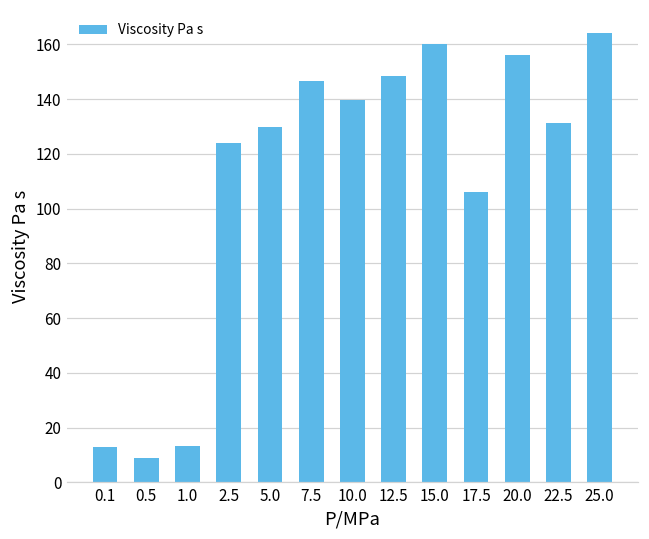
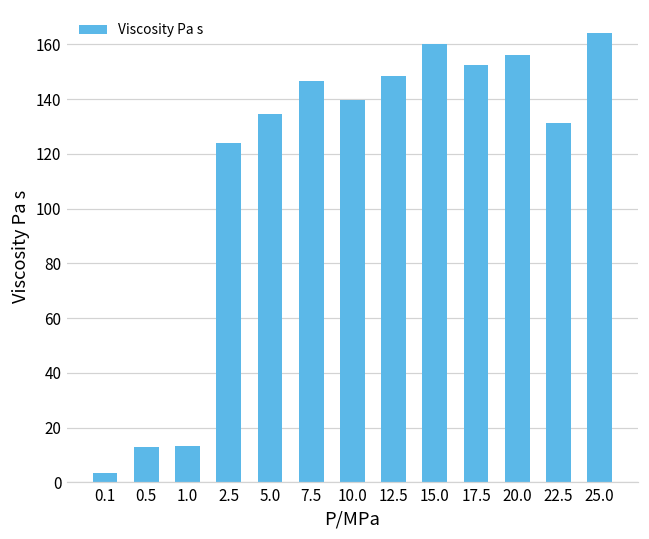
0.1: 13 -> 3
0.5: 9 -> 13
5.0: 130 -> 134
17.5: 106 -> 152
